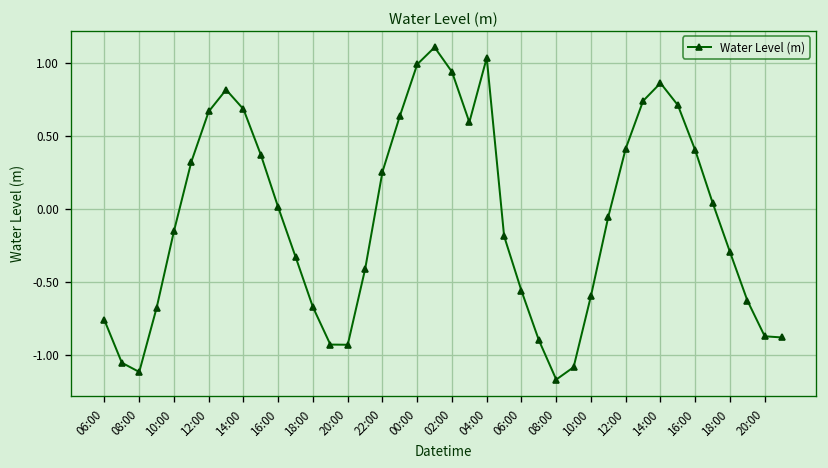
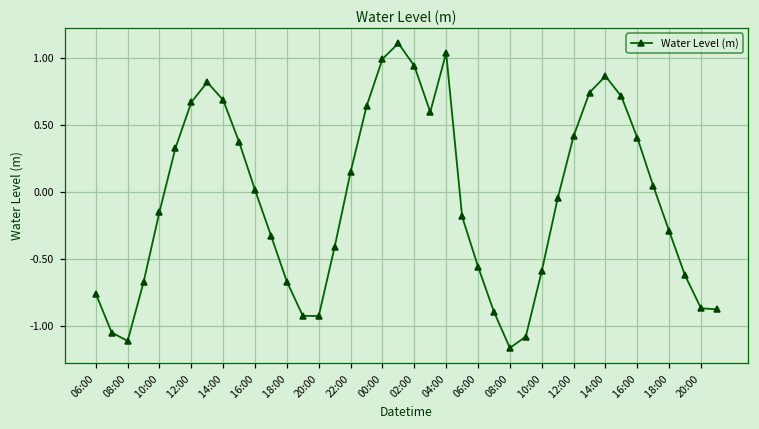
22:00: 0.26 -> 0.15
